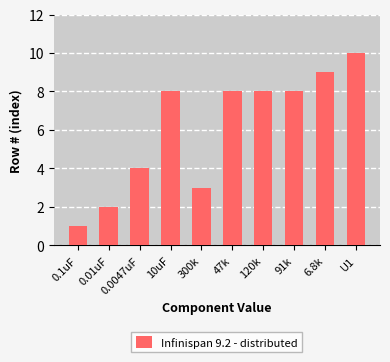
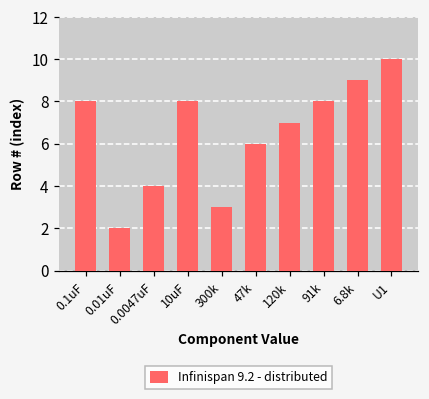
0.1uF: 1 -> 8
47k: 8 -> 6
120k: 8 -> 7
